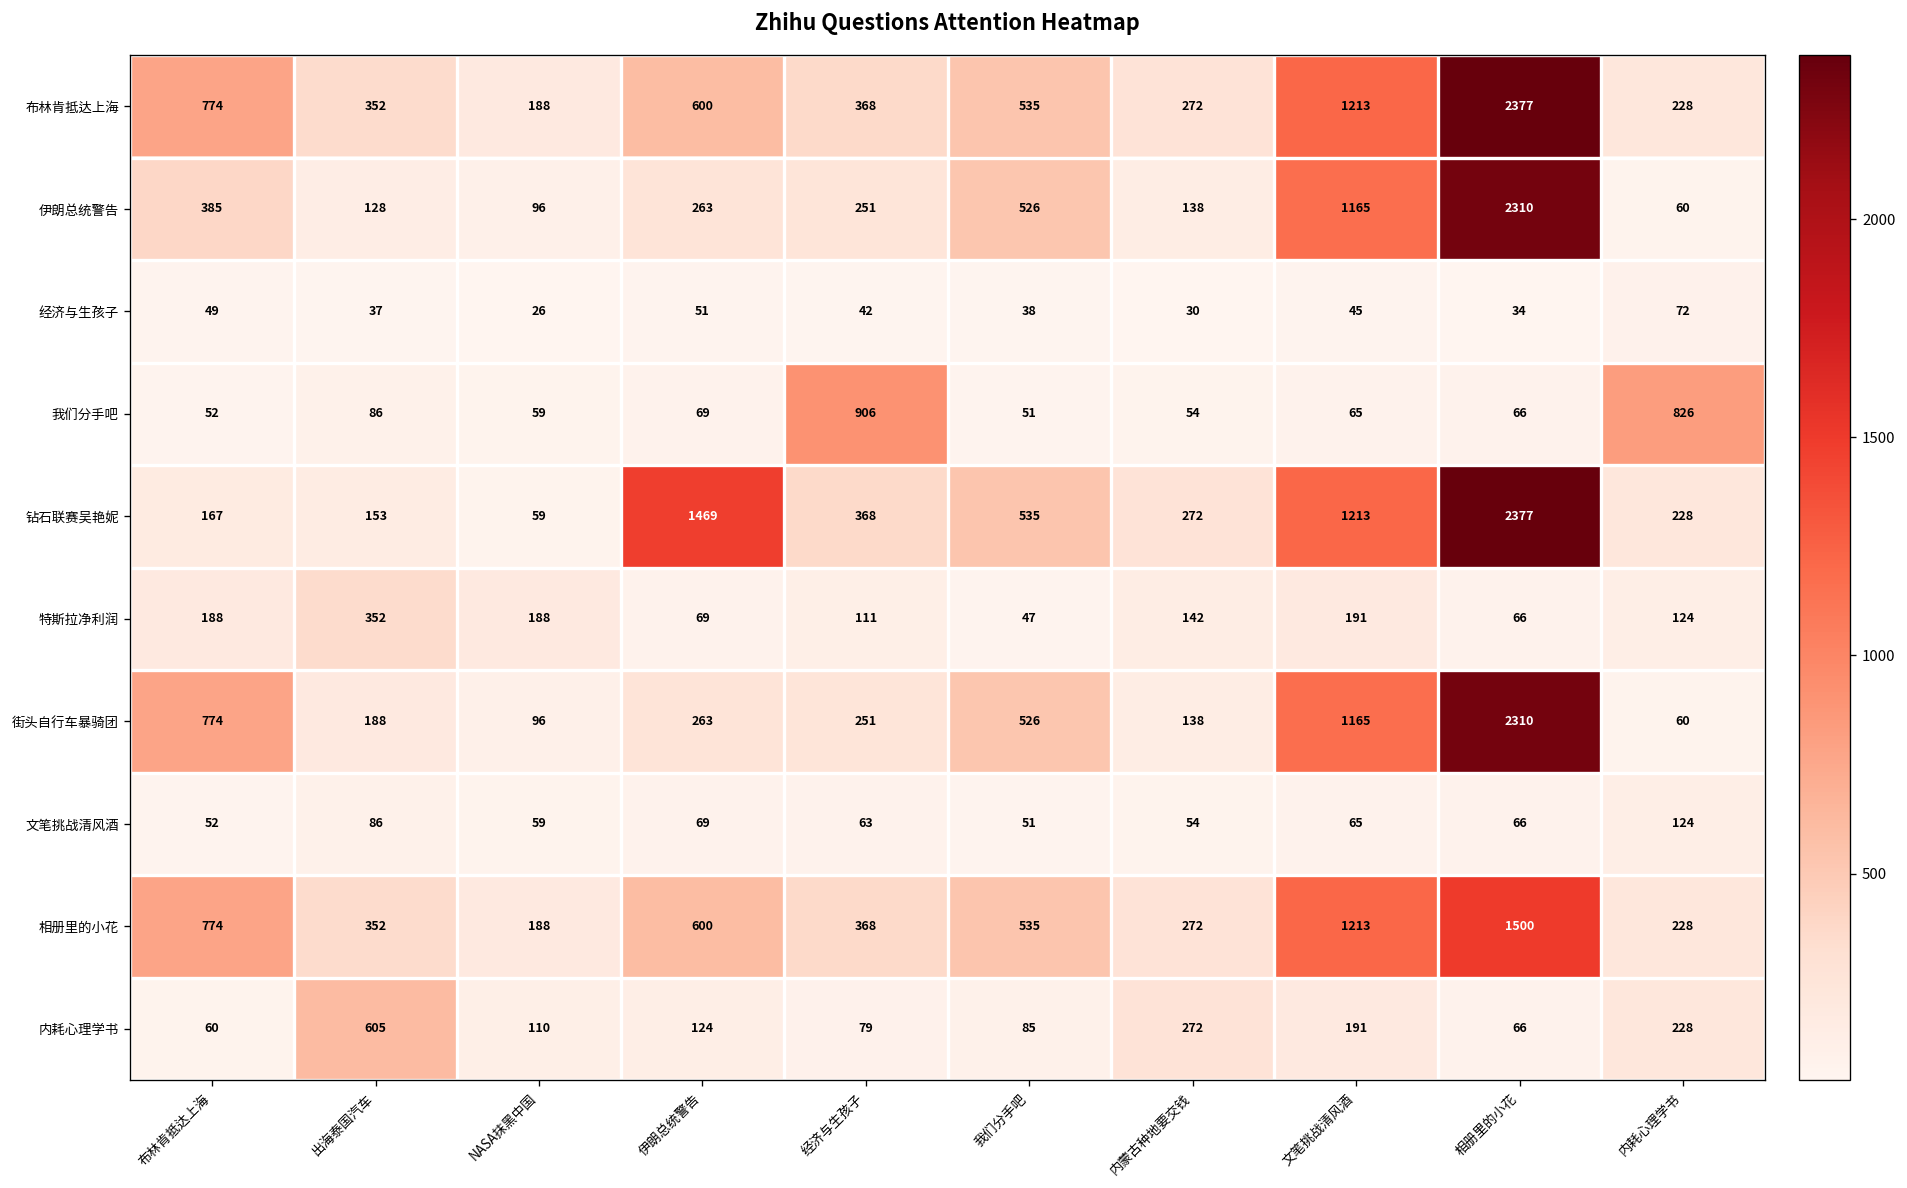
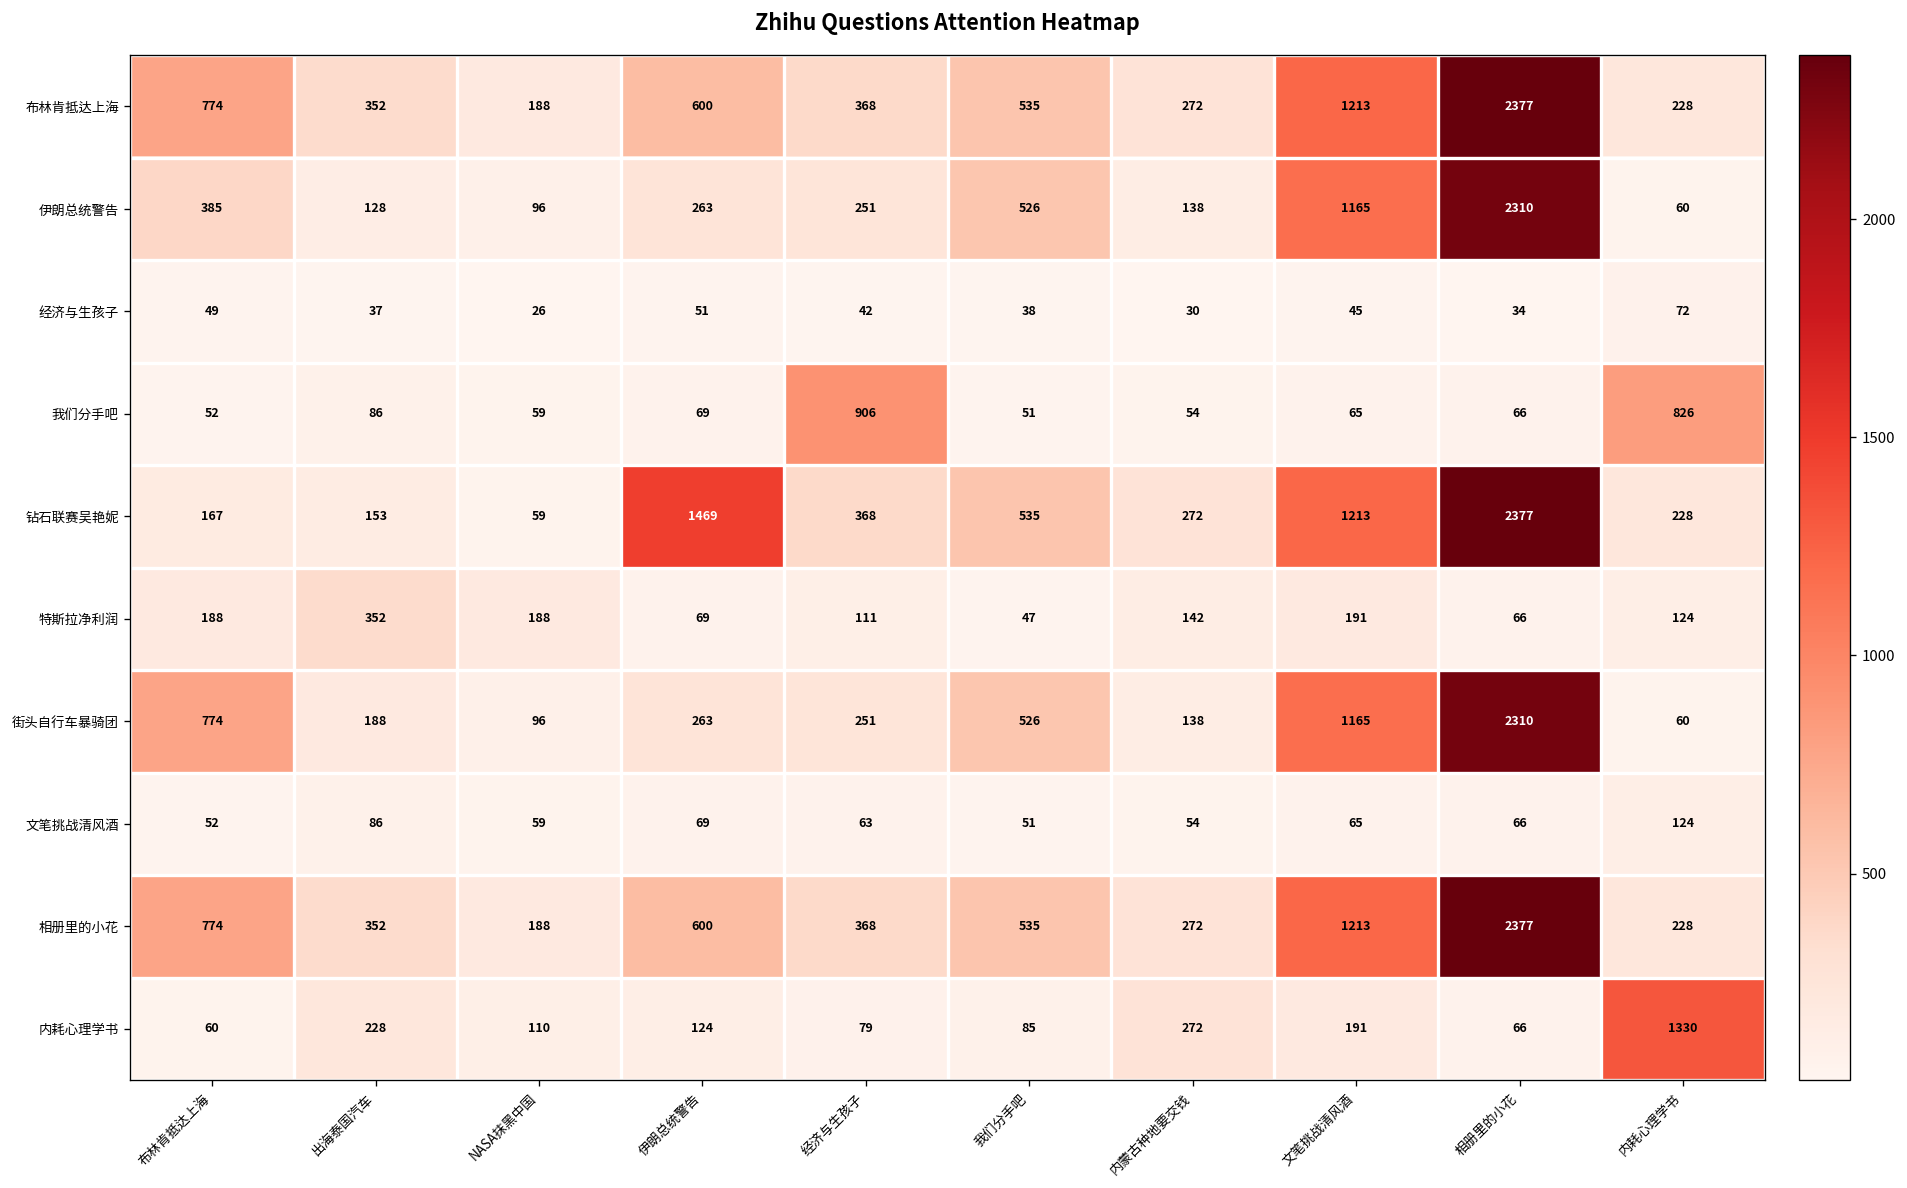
相册里的小花, 相册里的小花: 1500 -> 2377
内耗心理学书, 出海泰国汽车: 605 -> 228
内耗心理学书, 内耗心理学书: 228 -> 1330
